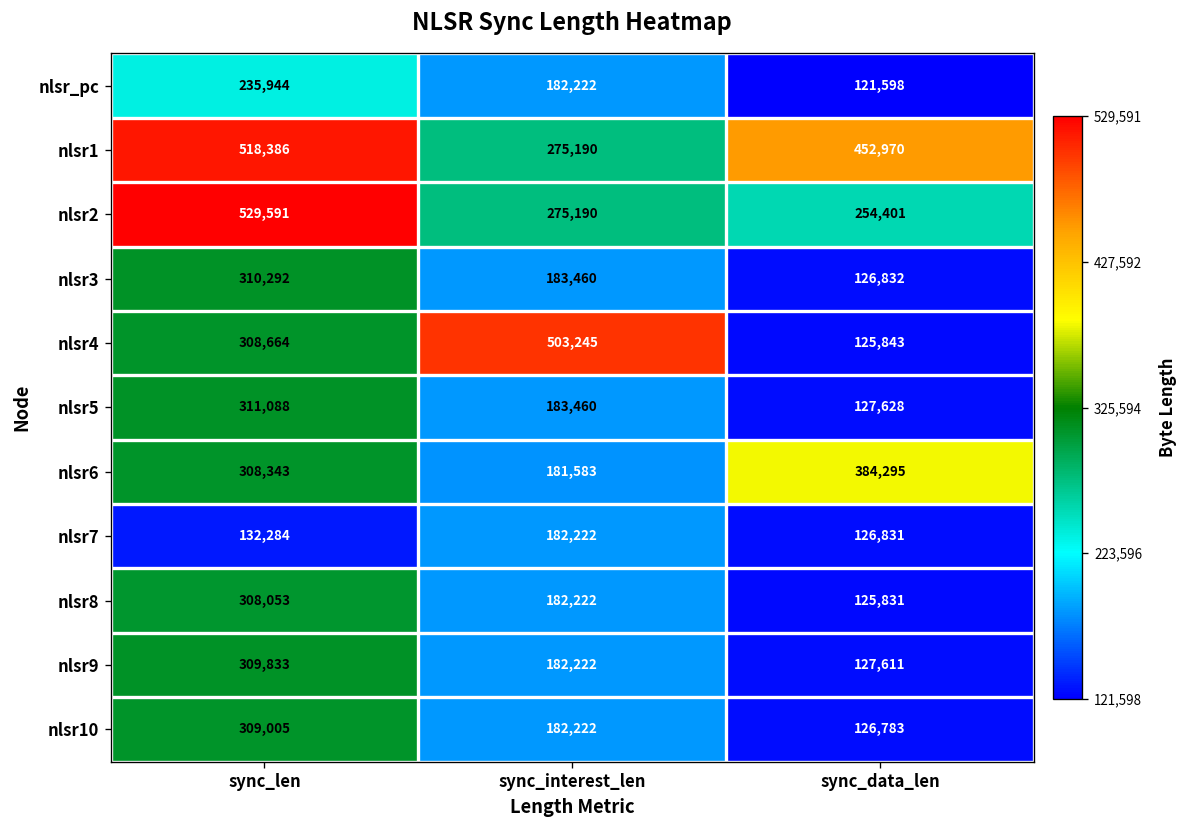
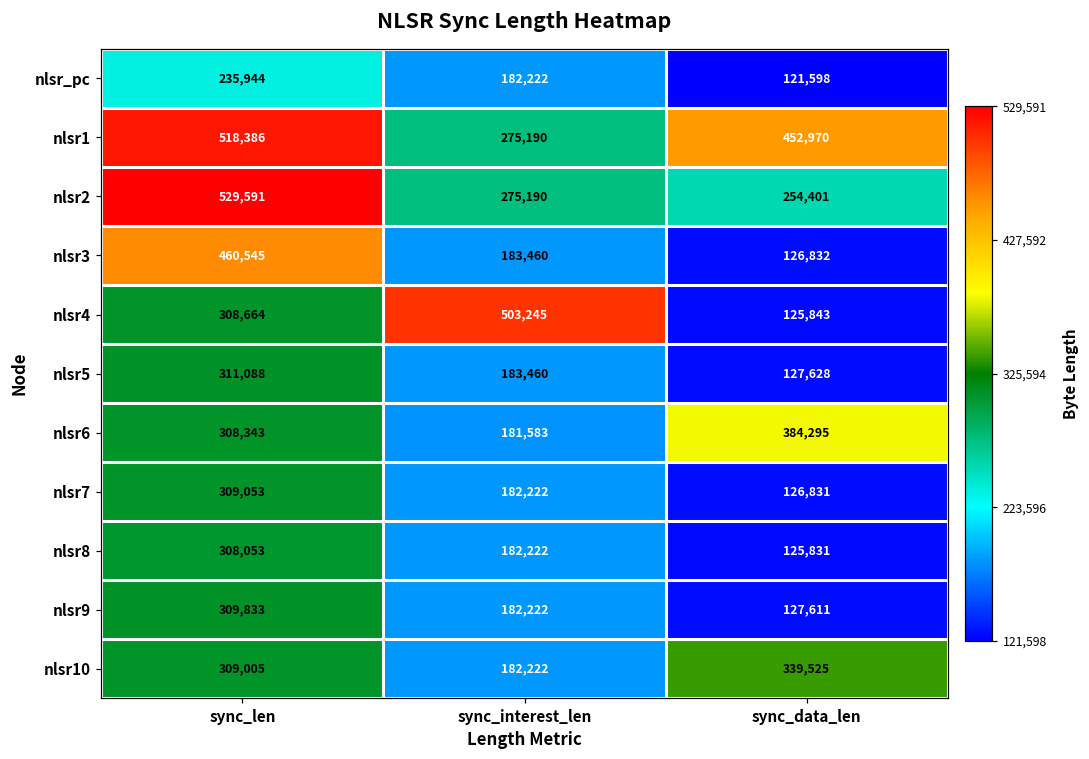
nlsr3, sync_len: 310,292 -> 460,545
nlsr7, sync_len: 132,284 -> 309,053
nlsr10, sync_data_len: 126,783 -> 339,525
